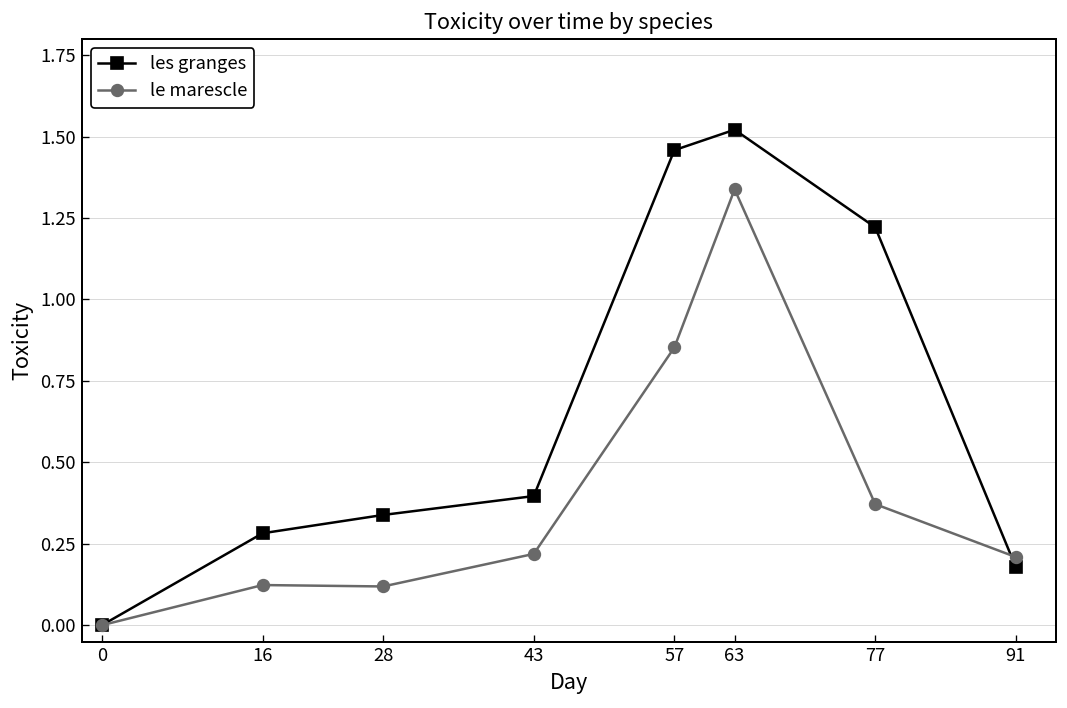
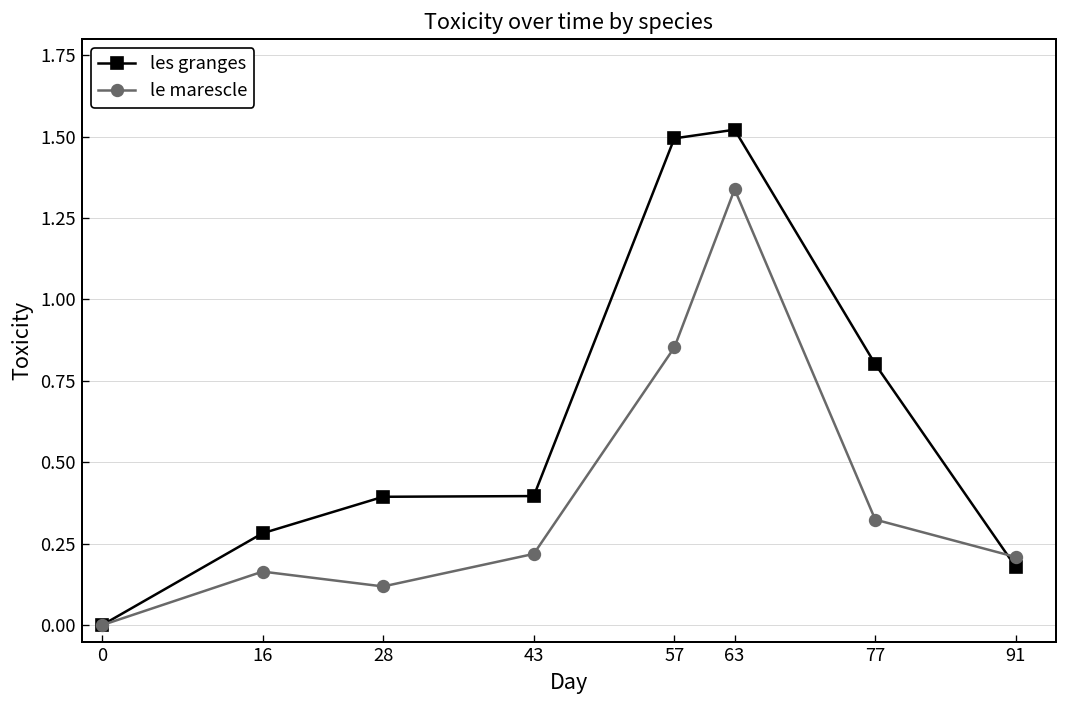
le marescle, 16: 0.12 -> 0.16
les granges, 28: 0.34 -> 0.39
les granges, 57: 1.46 -> 1.49
les granges, 77: 1.22 -> 0.80
le marescle, 77: 0.37 -> 0.32
